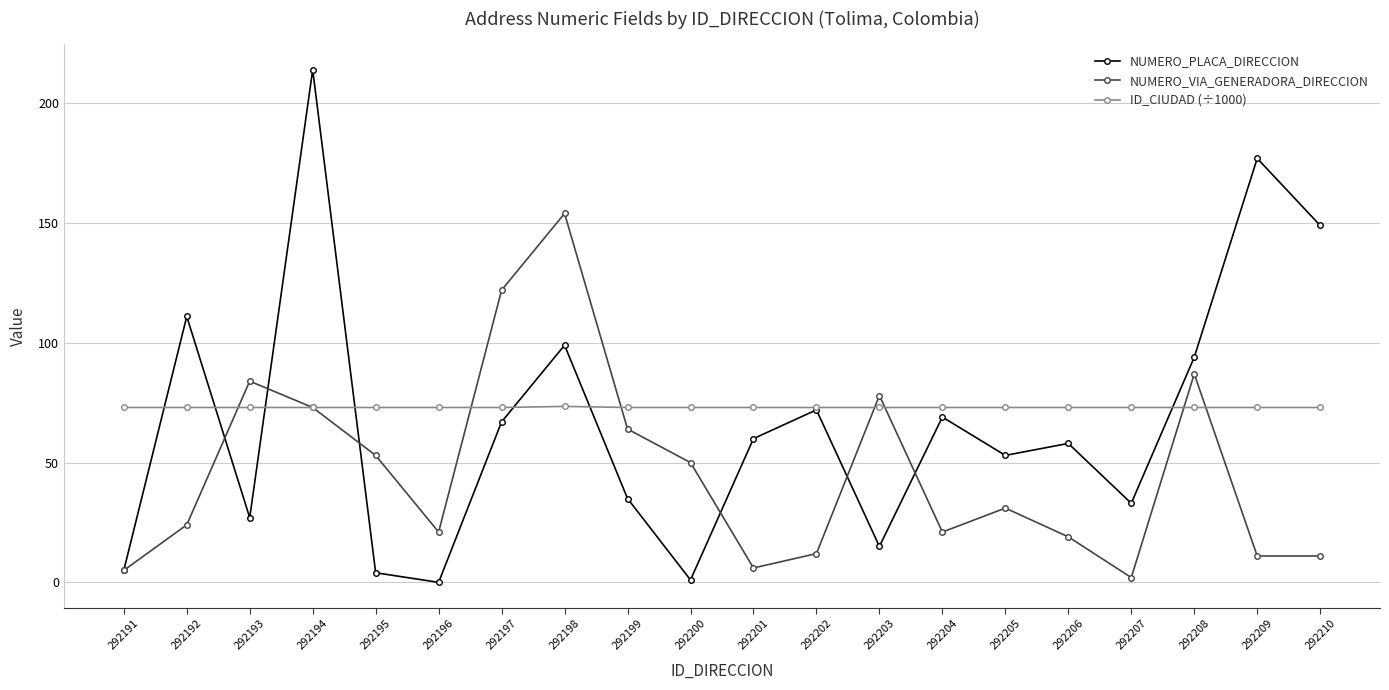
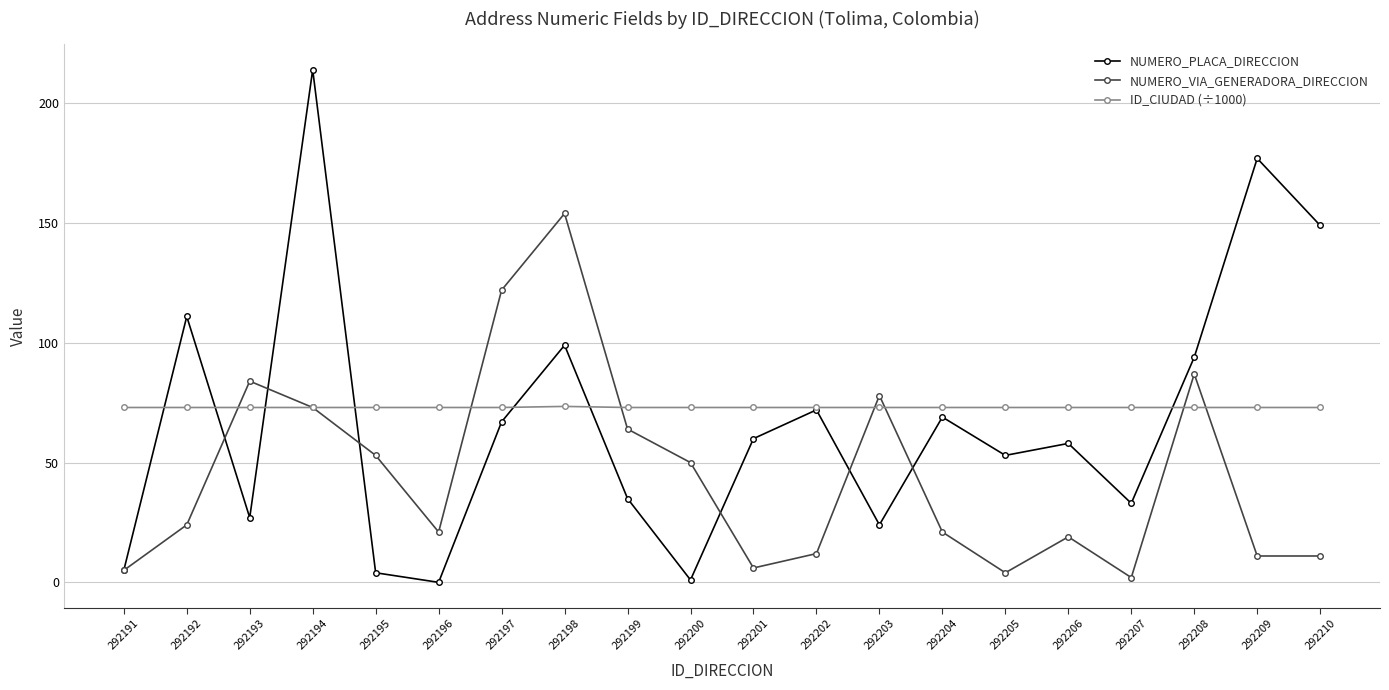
NUMERO_PLACA_DIRECCION, 292203: 15 -> 24
NUMERO_VIA_GENERADORA_DIRECCION, 292205: 31 -> 4
